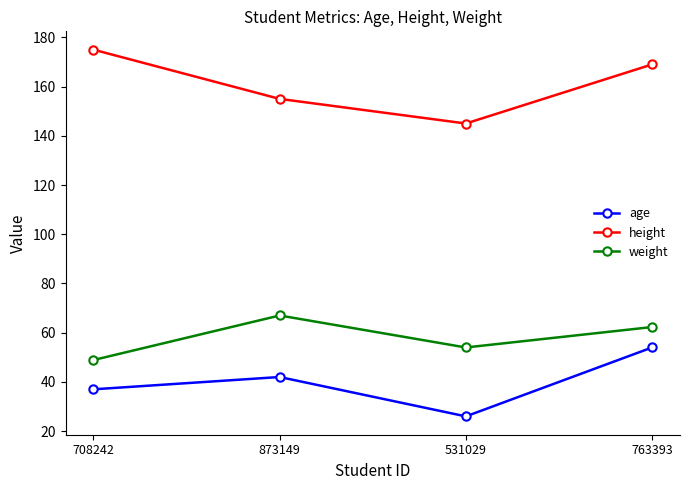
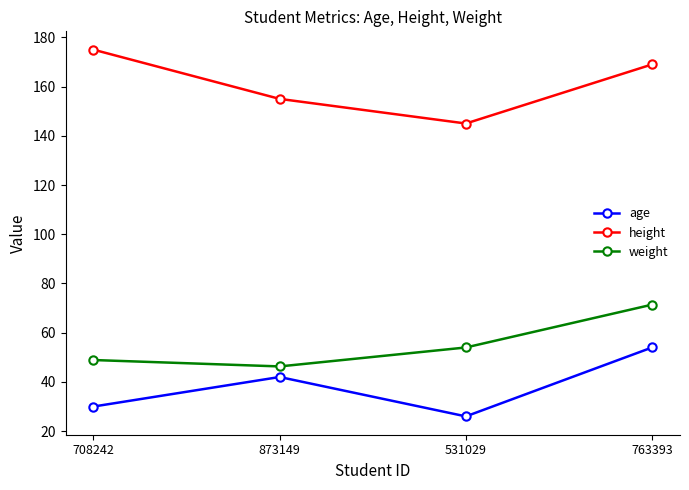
age, 708242: 37 -> 30
weight, 873149: 67 -> 46
weight, 763393: 62 -> 71
